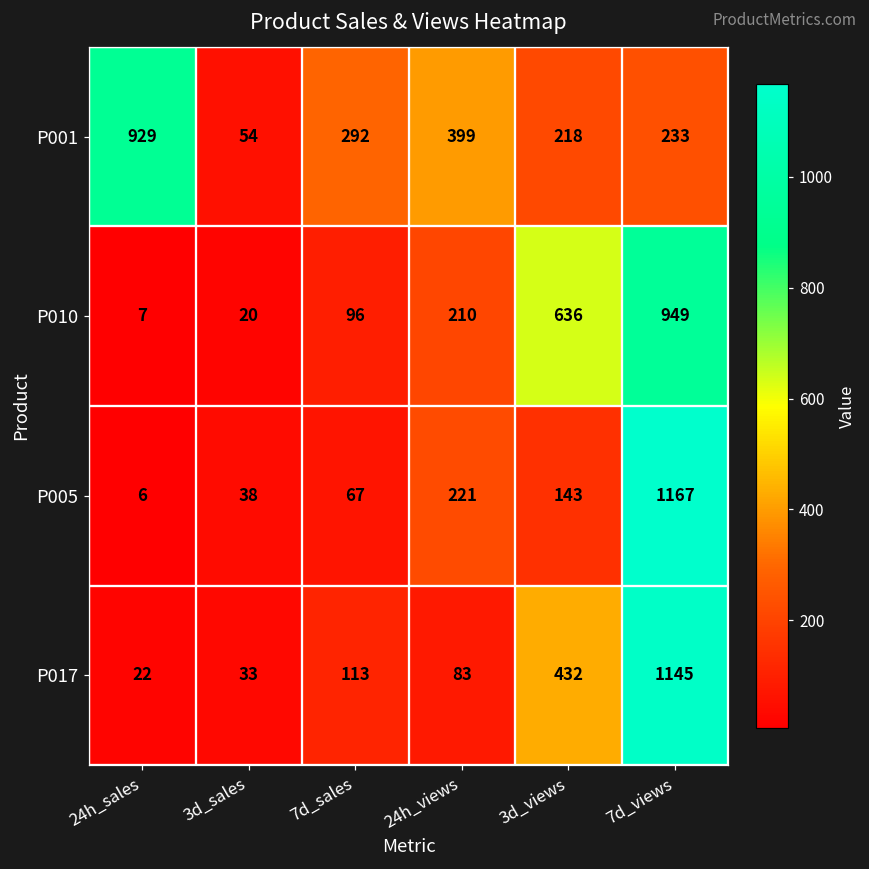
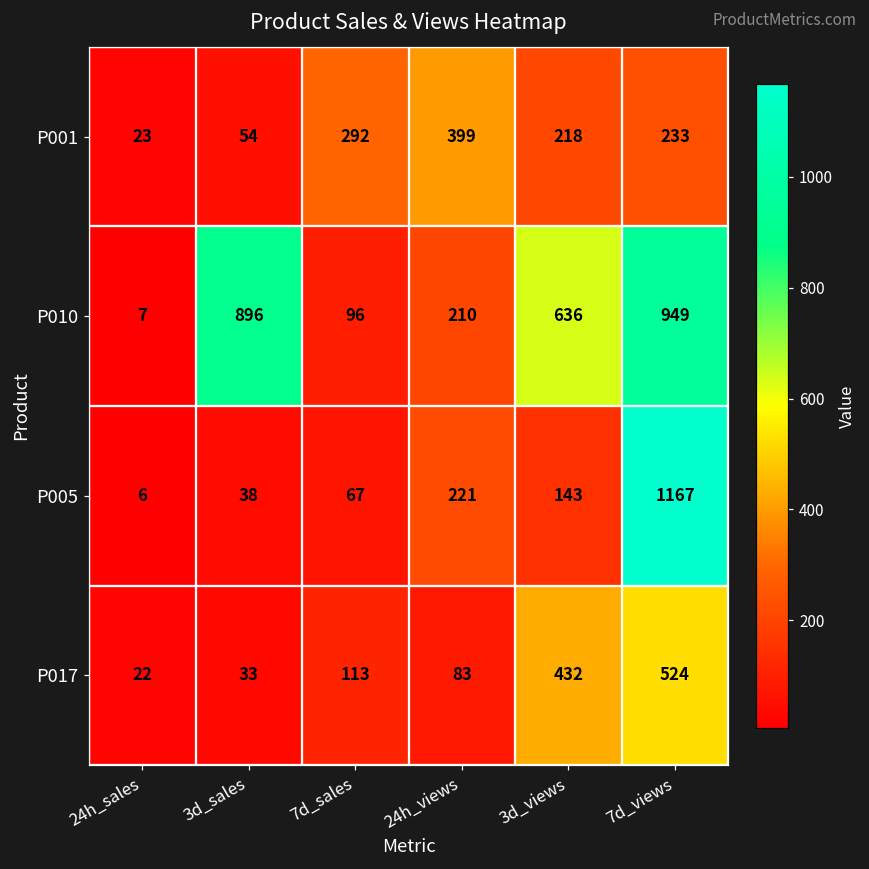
P001, 24h_sales: 929 -> 23
P010, 3d_sales: 20 -> 896
P017, 7d_views: 1145 -> 524
